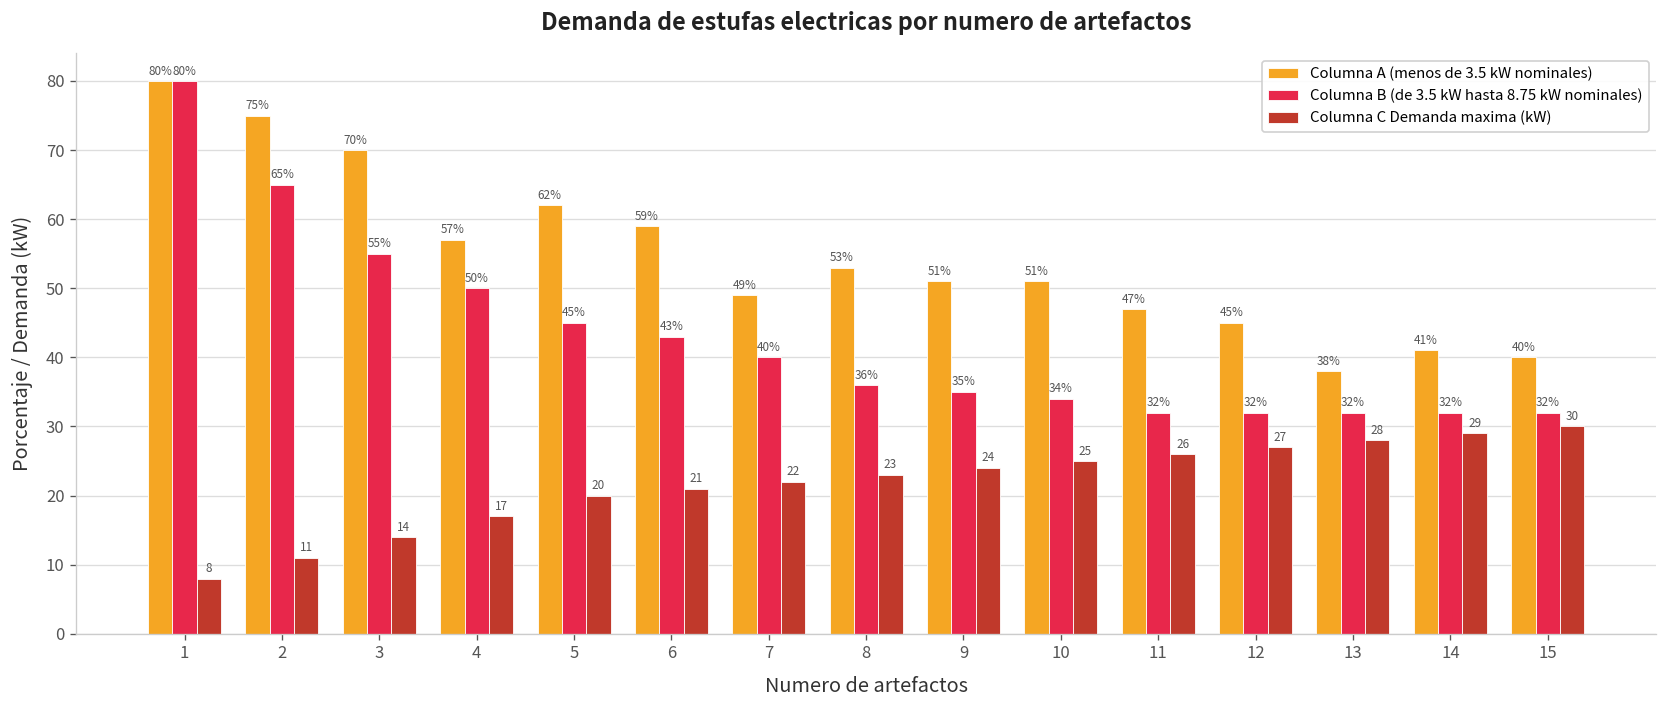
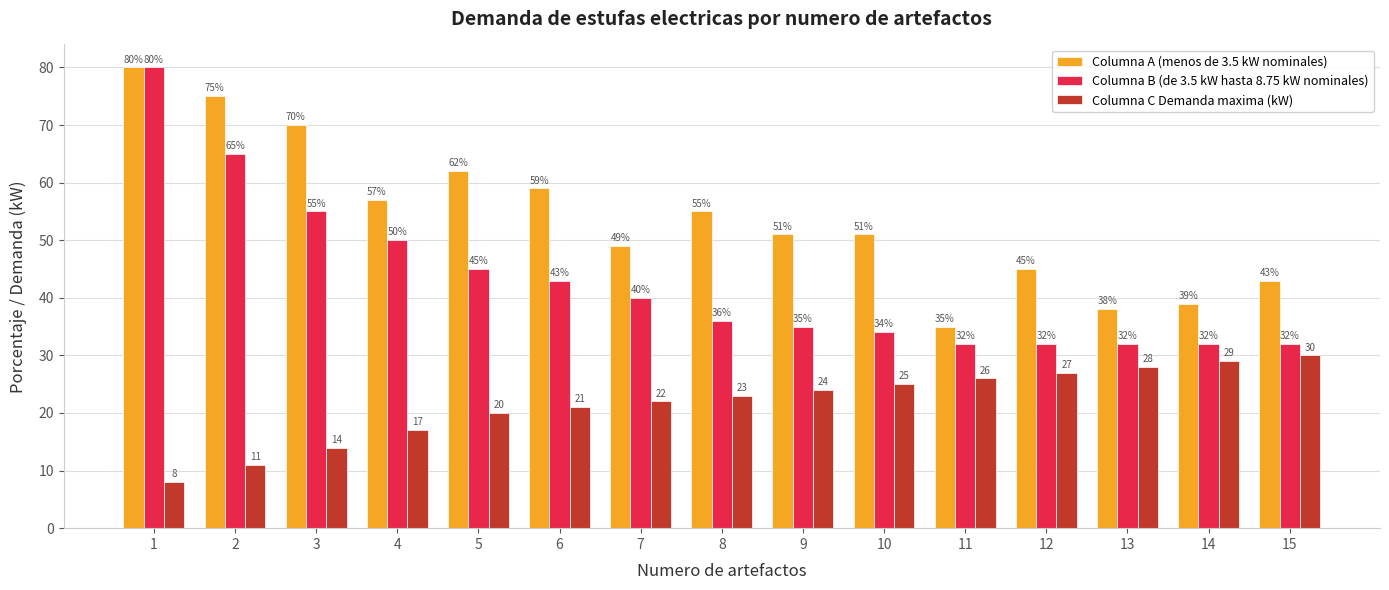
Columna A (menos de 3.5 kW nominales), 8: 53% -> 55%
Columna A (menos de 3.5 kW nominales), 11: 47% -> 35%
Columna A (menos de 3.5 kW nominales), 14: 41% -> 39%
Columna A (menos de 3.5 kW nominales), 15: 40% -> 43%
